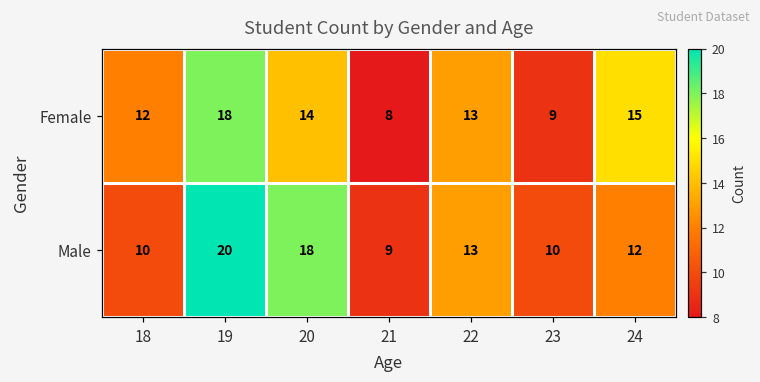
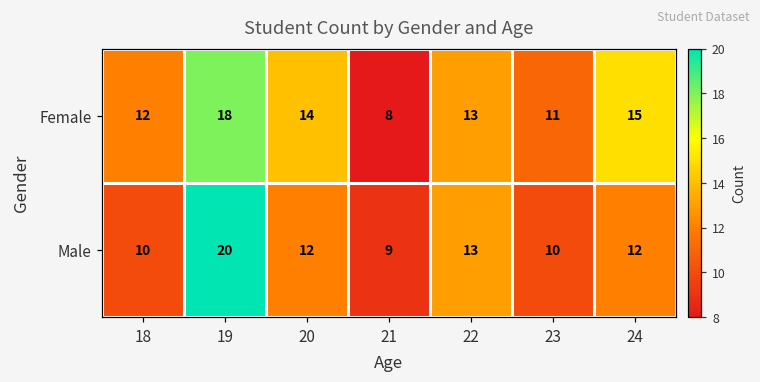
Female, 23: 9 -> 11
Male, 20: 18 -> 12
